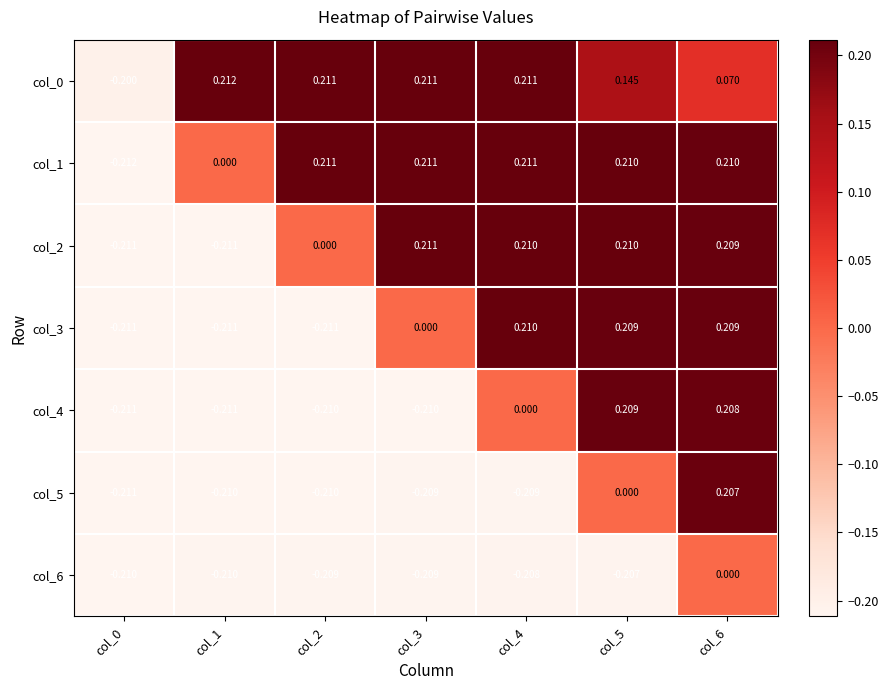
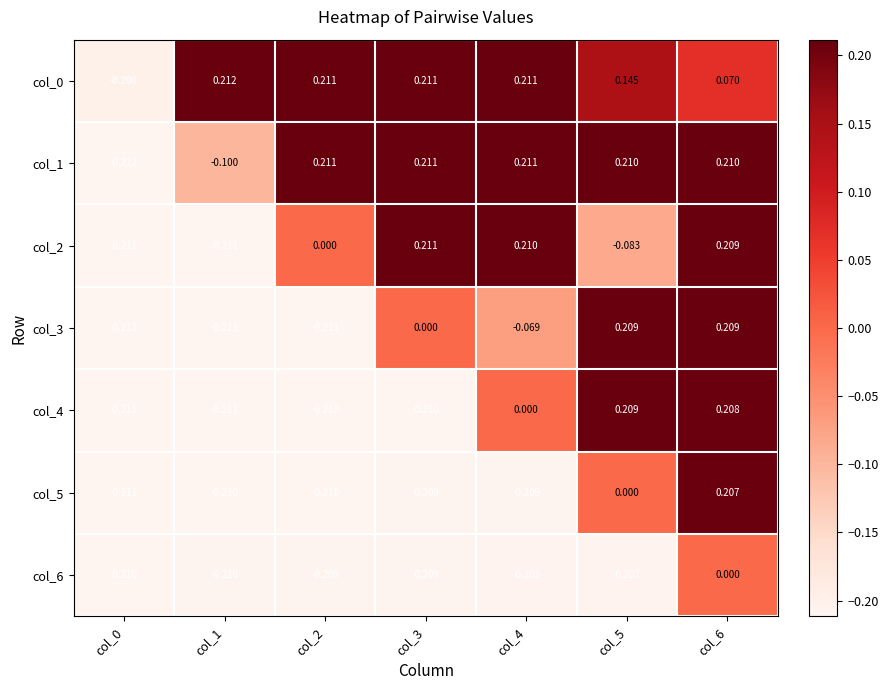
col_1, col_1: 0.000 -> -0.100
col_2, col_5: 0.210 -> -0.083
col_3, col_4: 0.210 -> -0.069
